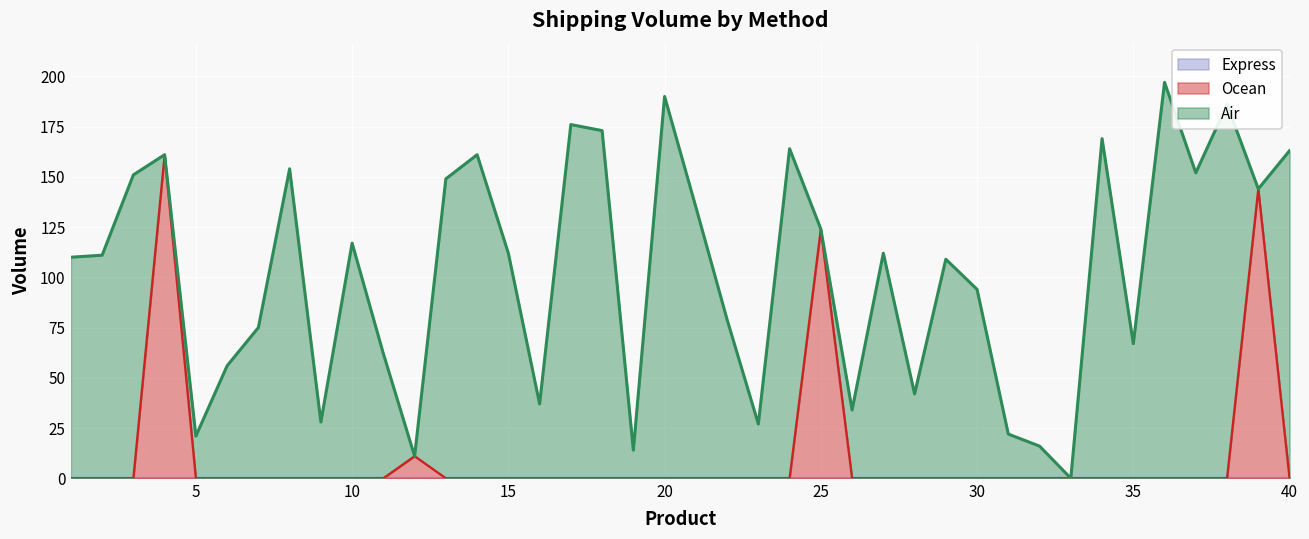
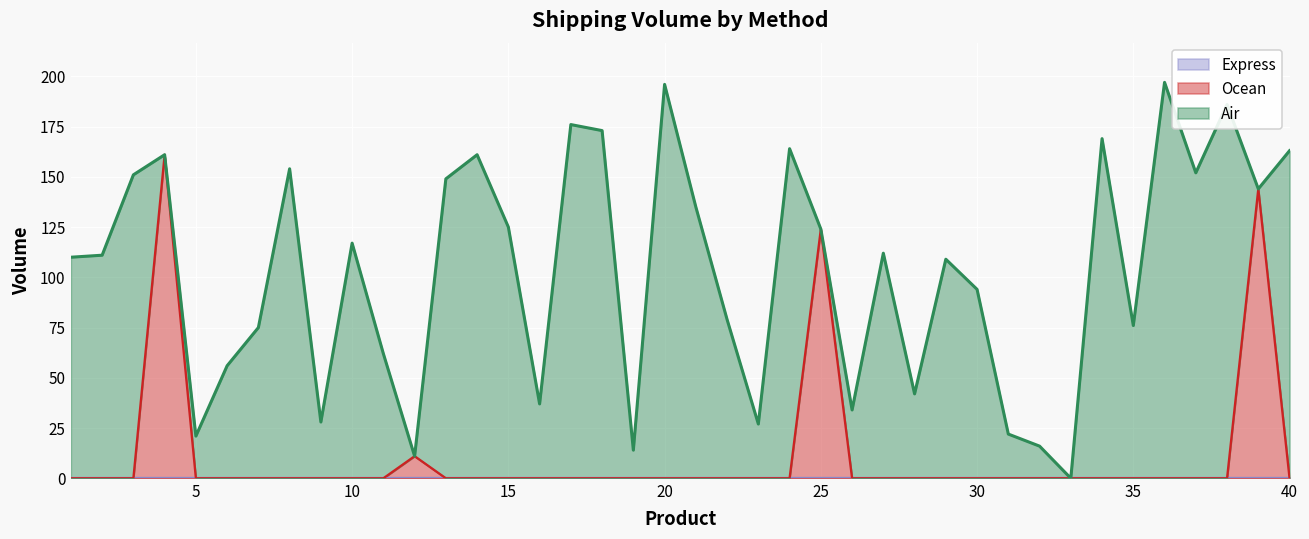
Air, 15: 112 -> 125
Air, 20: 190 -> 196
Air, 35: 67 -> 76
